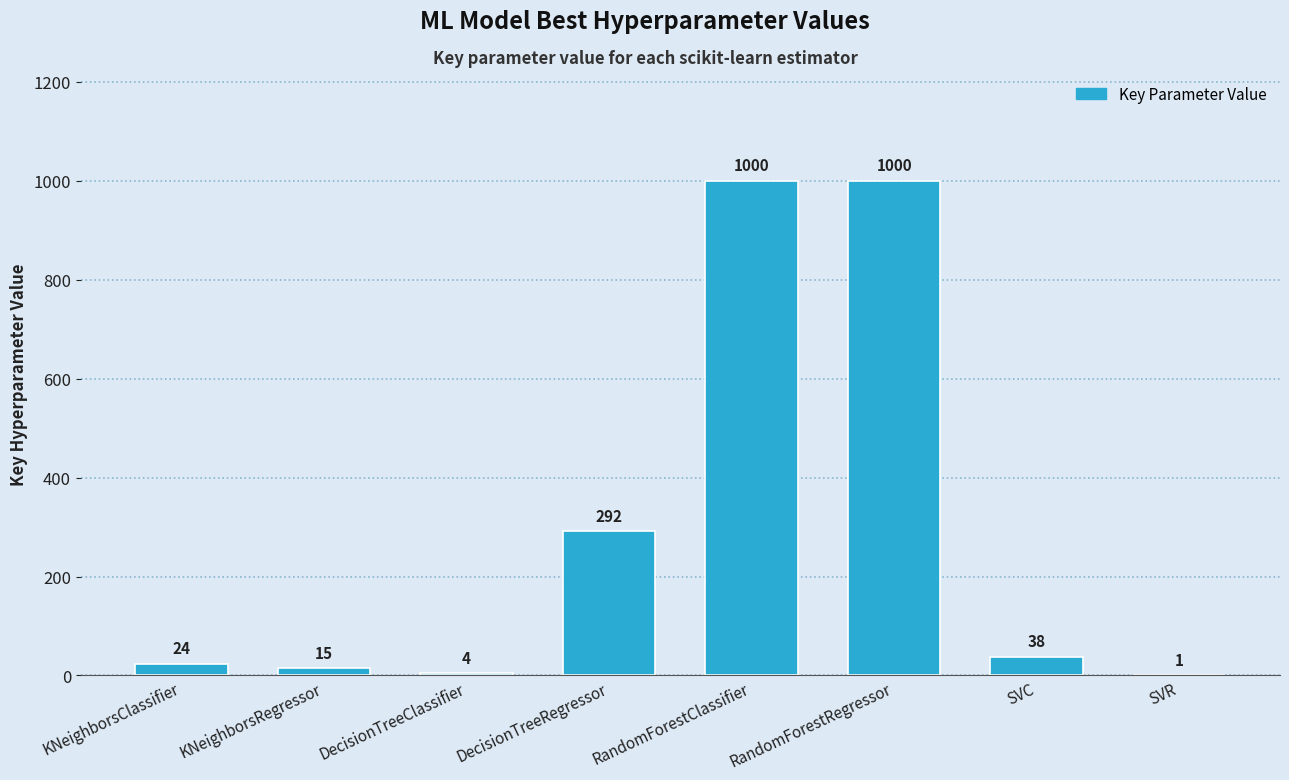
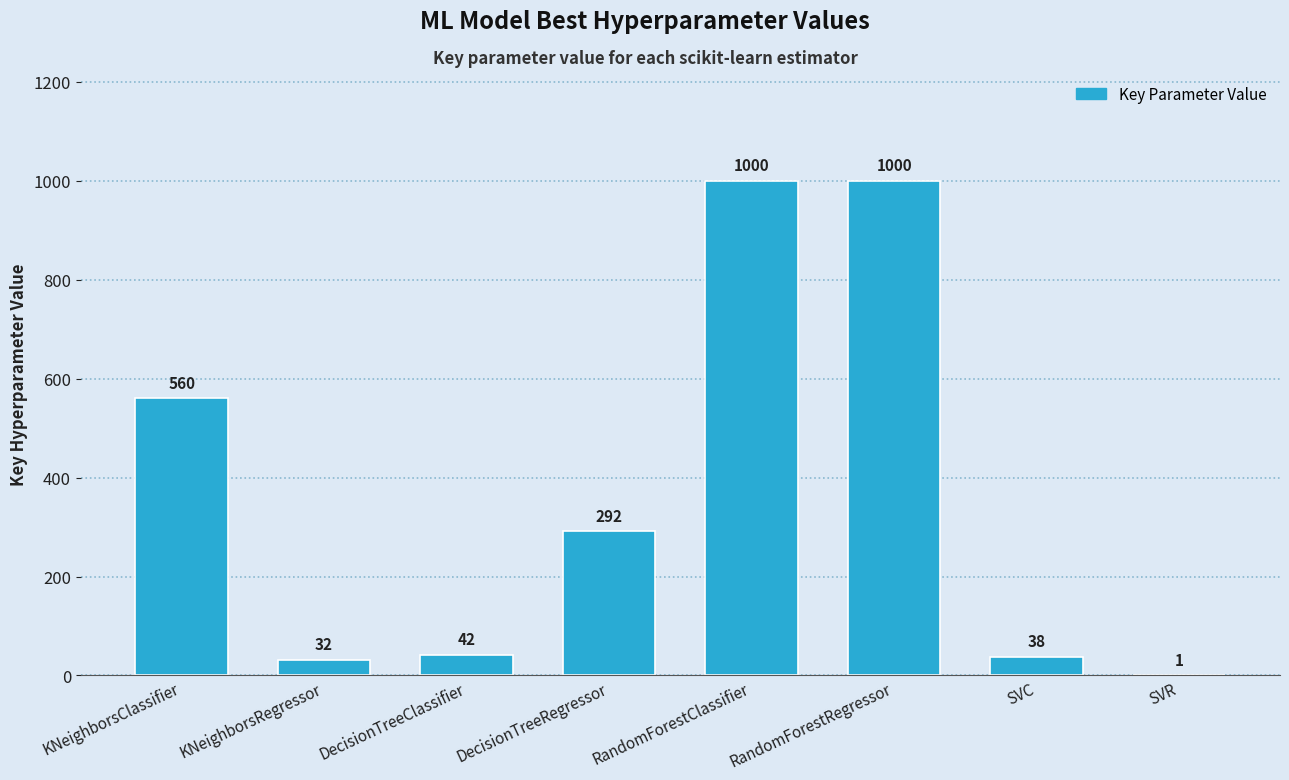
KNeighborsClassifier: 24 -> 560
KNeighborsRegressor: 15 -> 32
DecisionTreeClassifier: 4 -> 42
